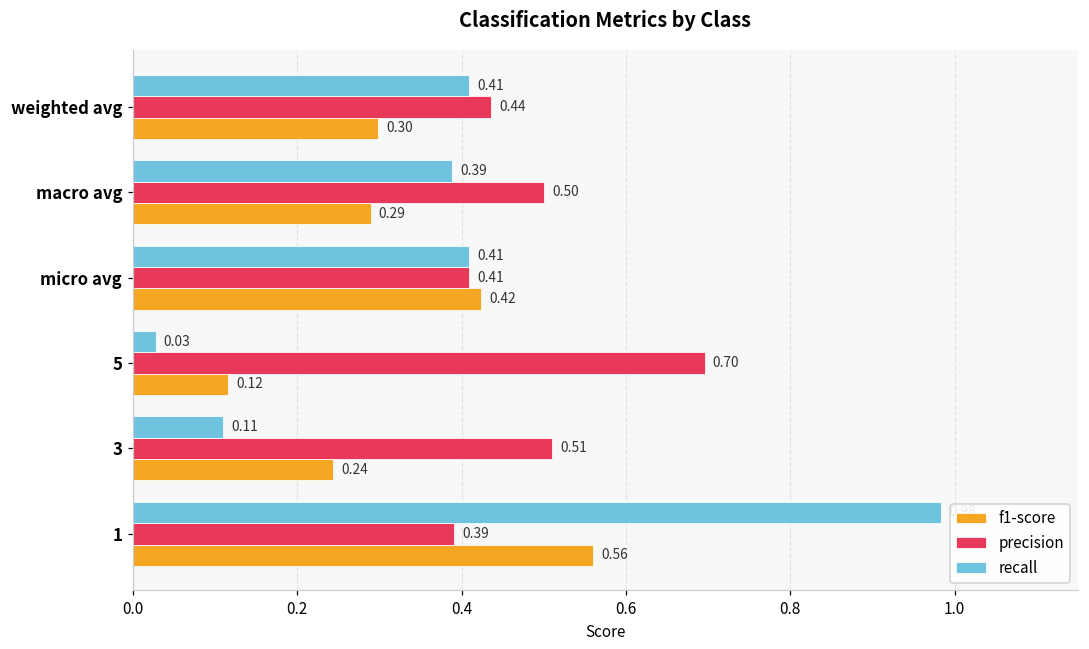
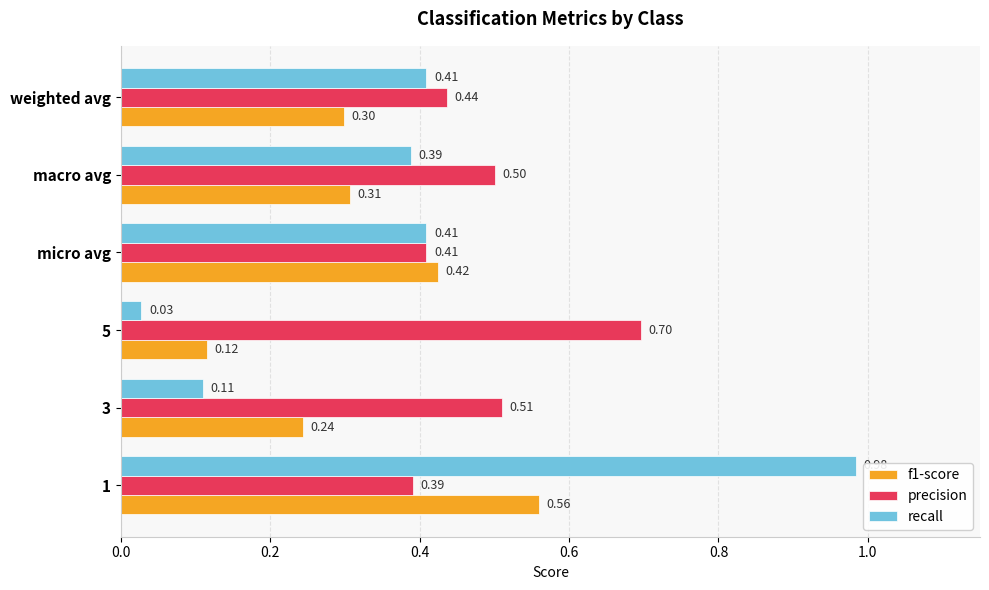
f1-score, macro avg: 0.29 -> 0.31
